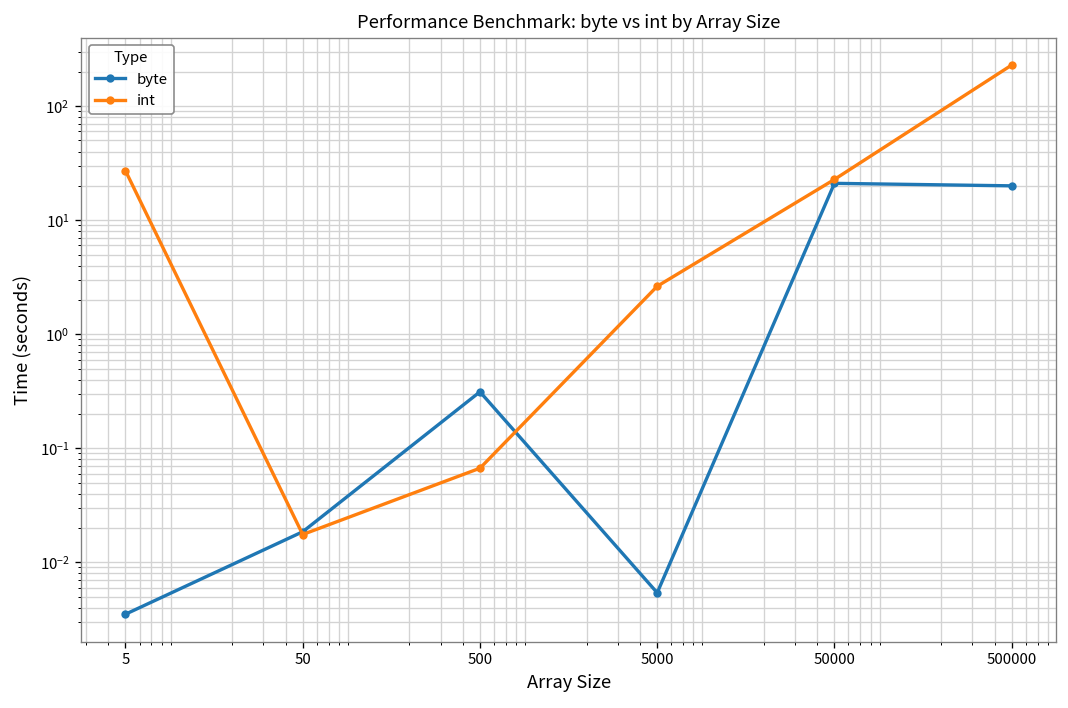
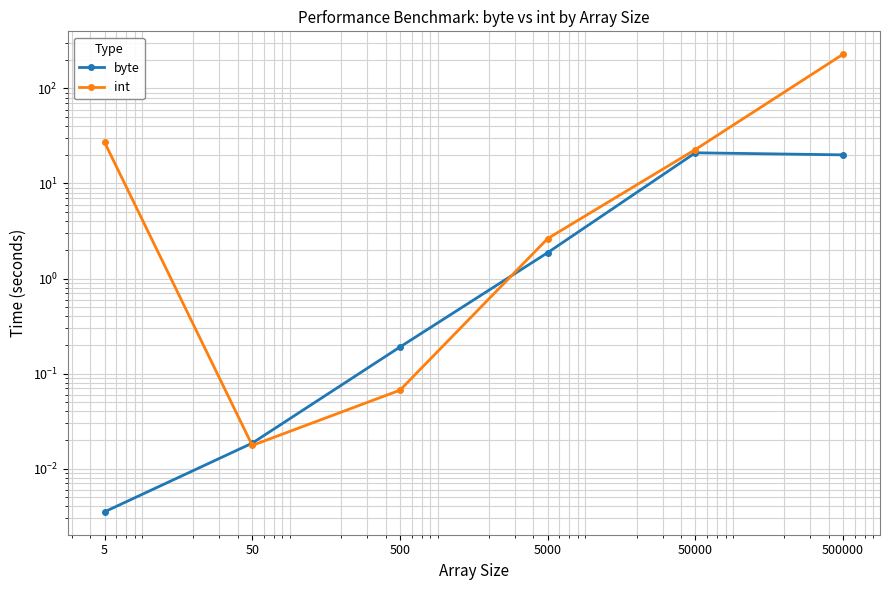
byte, 500: 0.31 -> 0.19
byte, 5000: 0.005 -> 1.9
